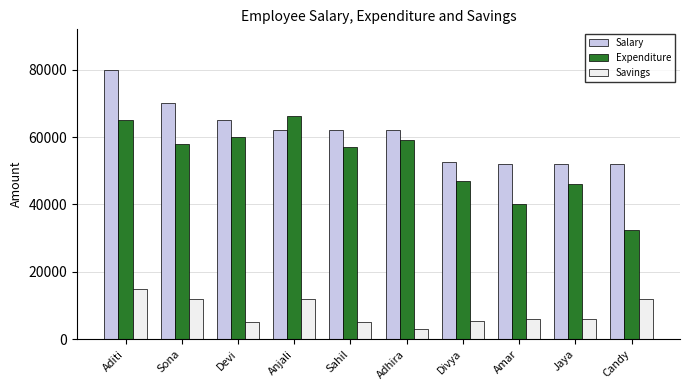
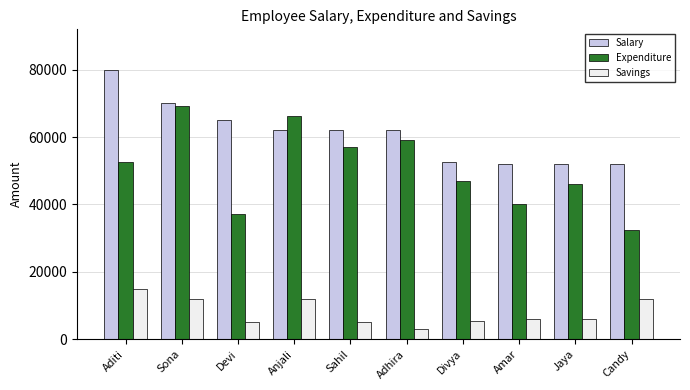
Expenditure, Aditi: 65000 -> 53000
Expenditure, Sona: 58000 -> 69000
Expenditure, Devi: 60000 -> 37000
